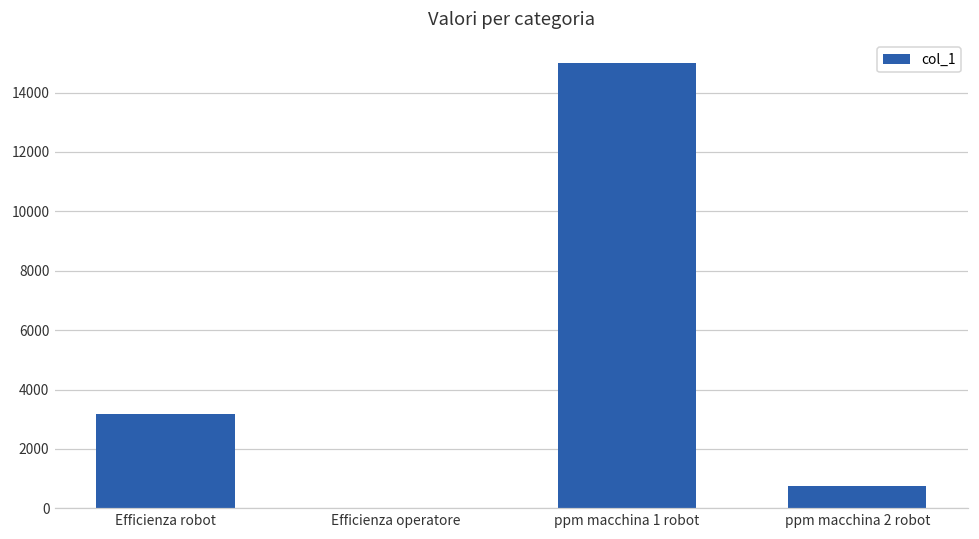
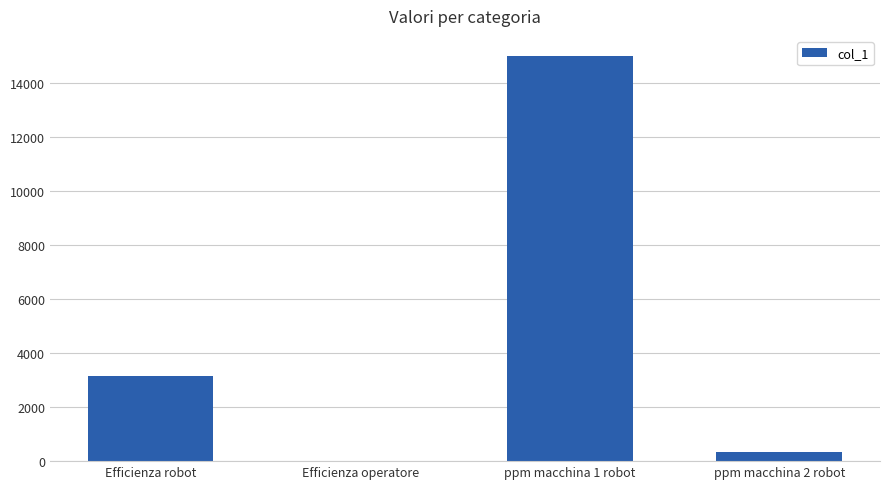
ppm macchina 2 robot: 800 -> 400
